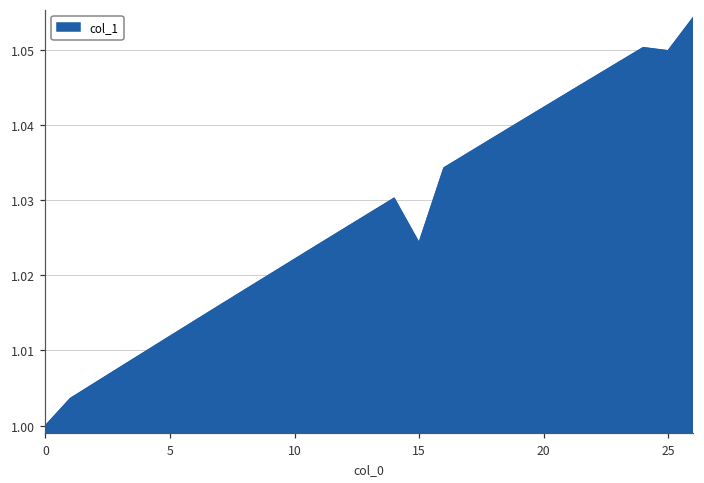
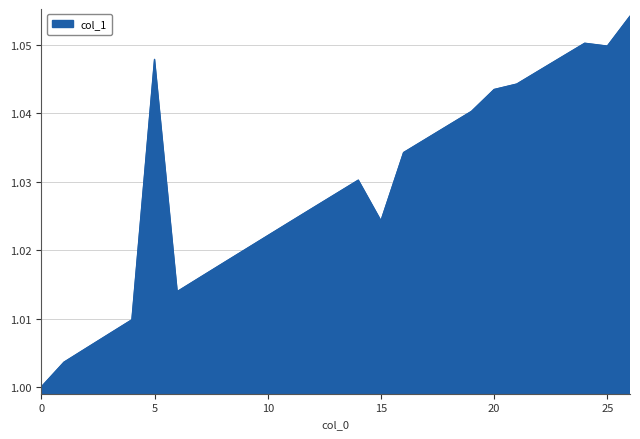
5: 1.012 -> 1.048
20: 1.042 -> 1.043
